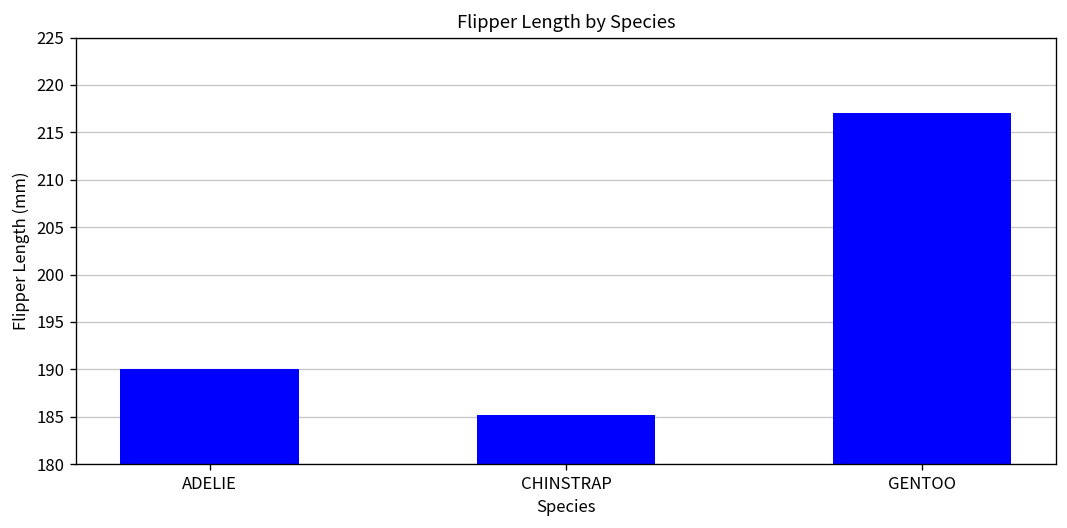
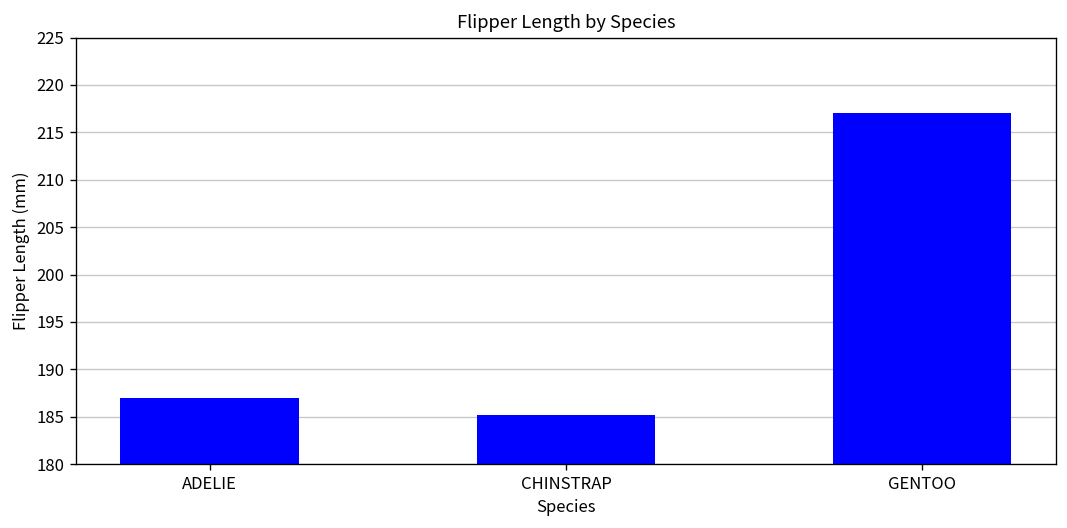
ADELIE: 190 -> 187
